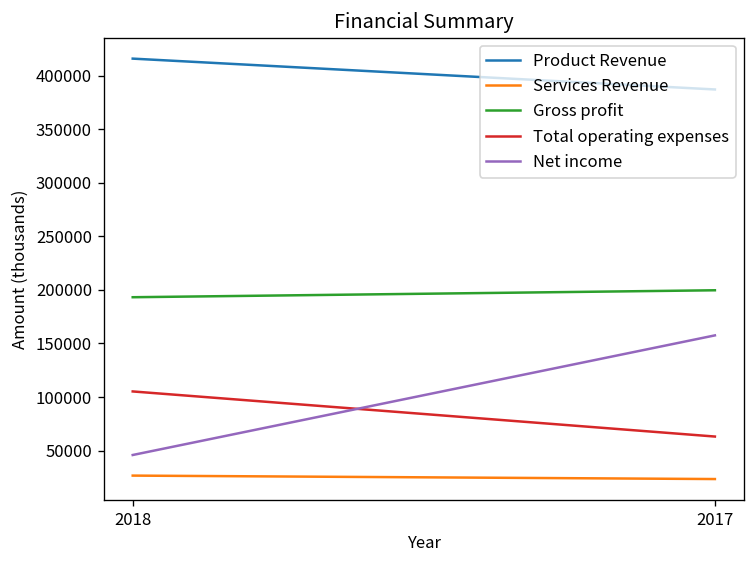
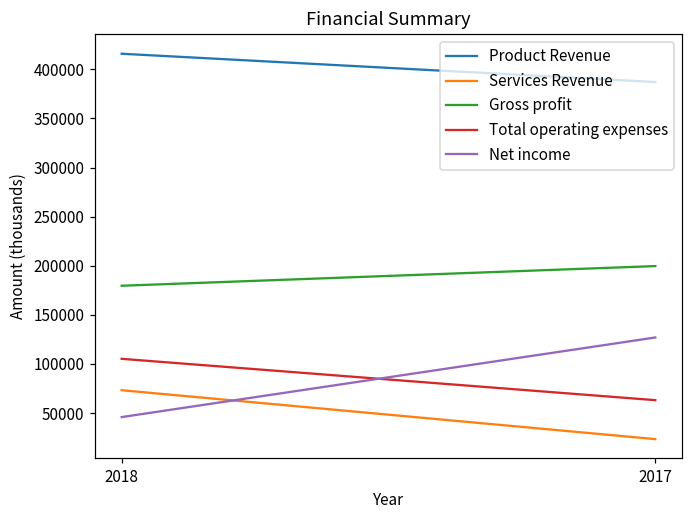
Services Revenue, 2018: 30000 -> 70000
Gross profit, 2018: 190000 -> 180000
Net income, 2017: 160000 -> 130000
